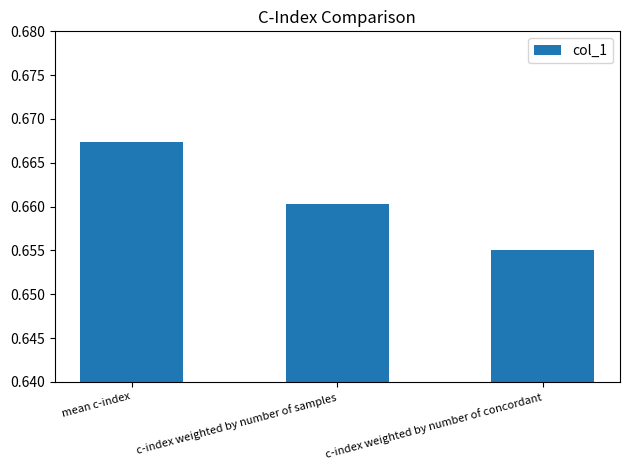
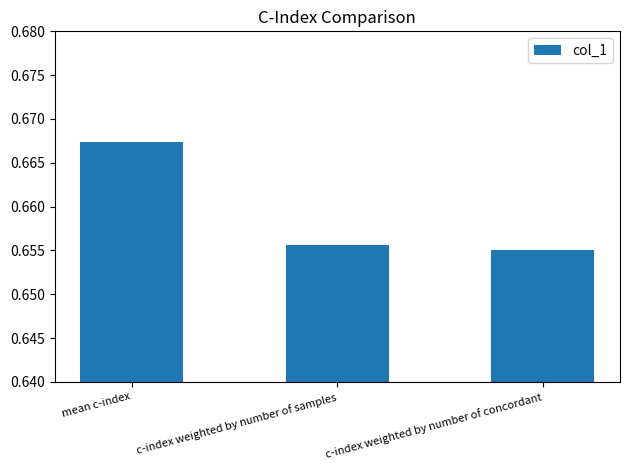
c-index weighted by number of samples: 0.660 -> 0.656
